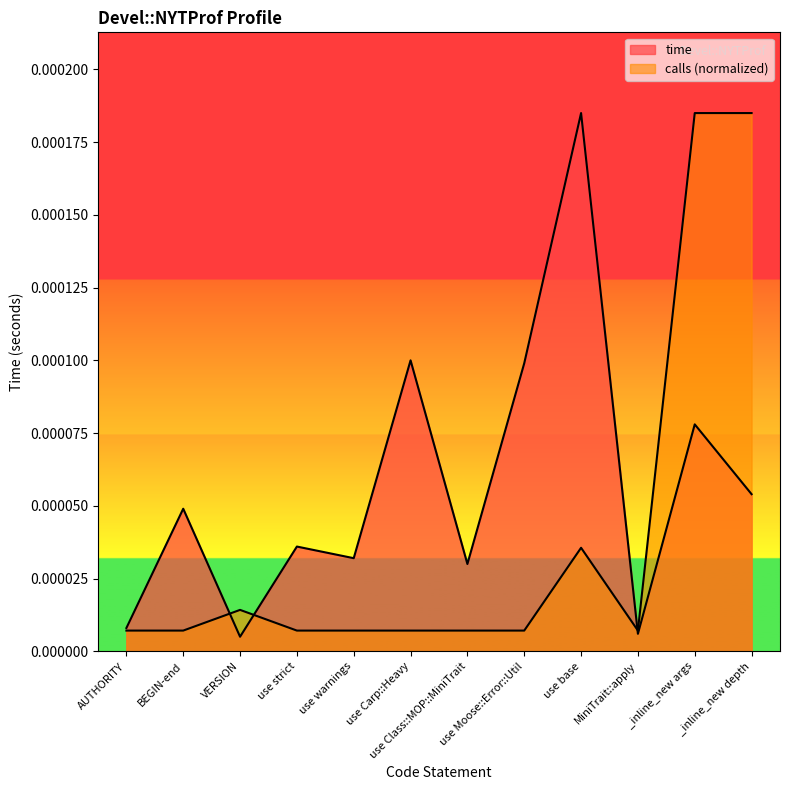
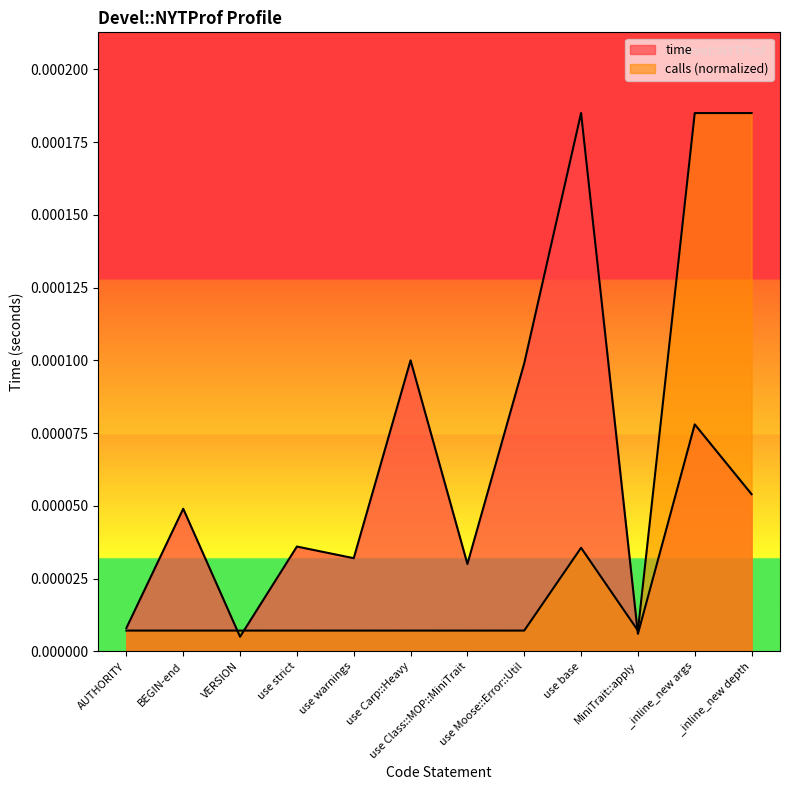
calls (normalized), VERSION: 0.000014 -> 0.000007
